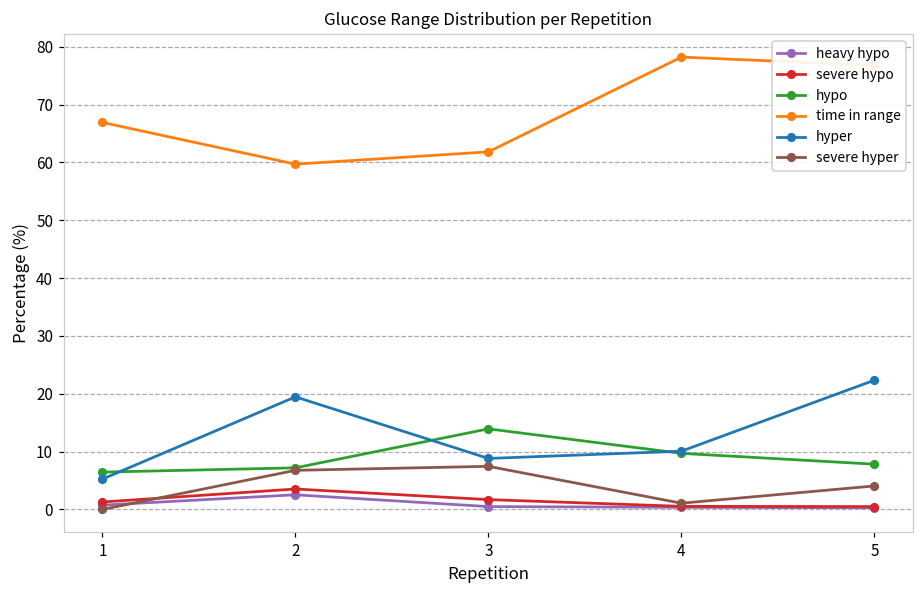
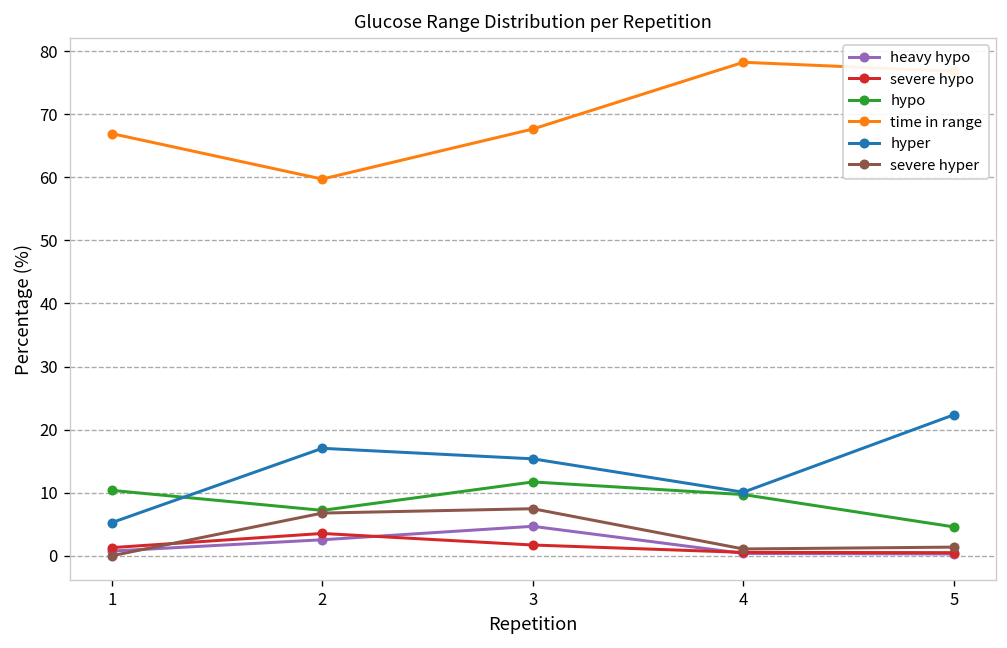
hypo, 1: 6 -> 10
hyper, 2: 19 -> 17
heavy hypo, 3: 0 -> 5
hypo, 3: 14 -> 12
time in range, 3: 62 -> 68
hyper, 3: 9 -> 15
hypo, 5: 8 -> 5
severe hyper, 5: 4 -> 1
